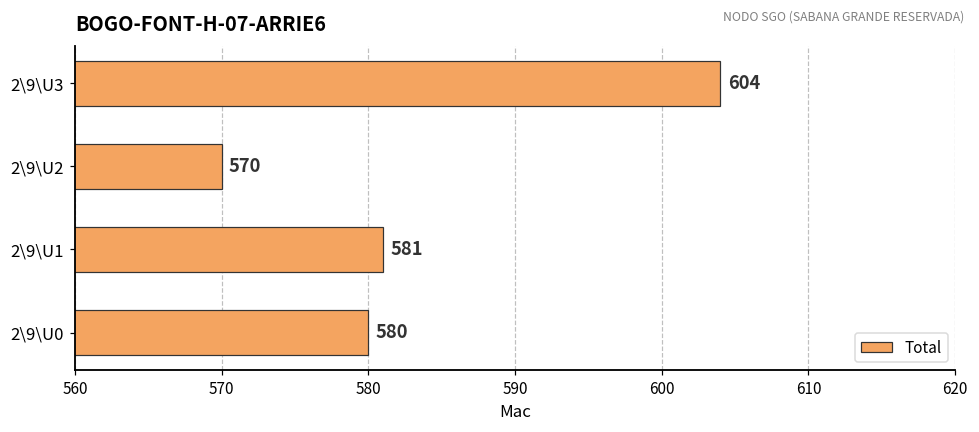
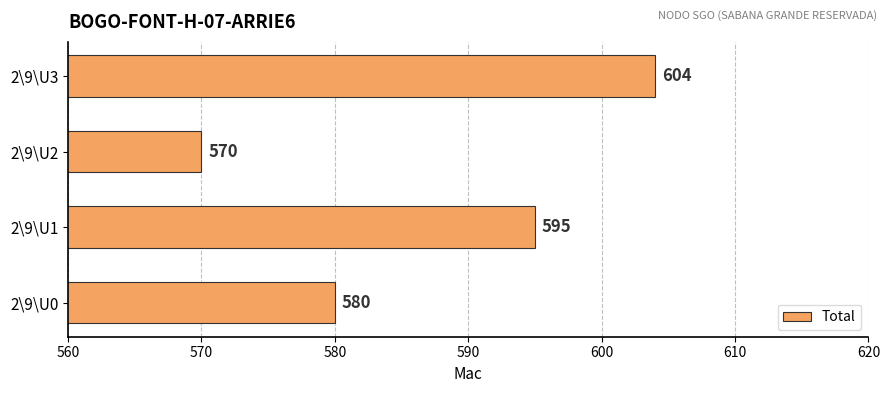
2\9\U1: 581 -> 595
